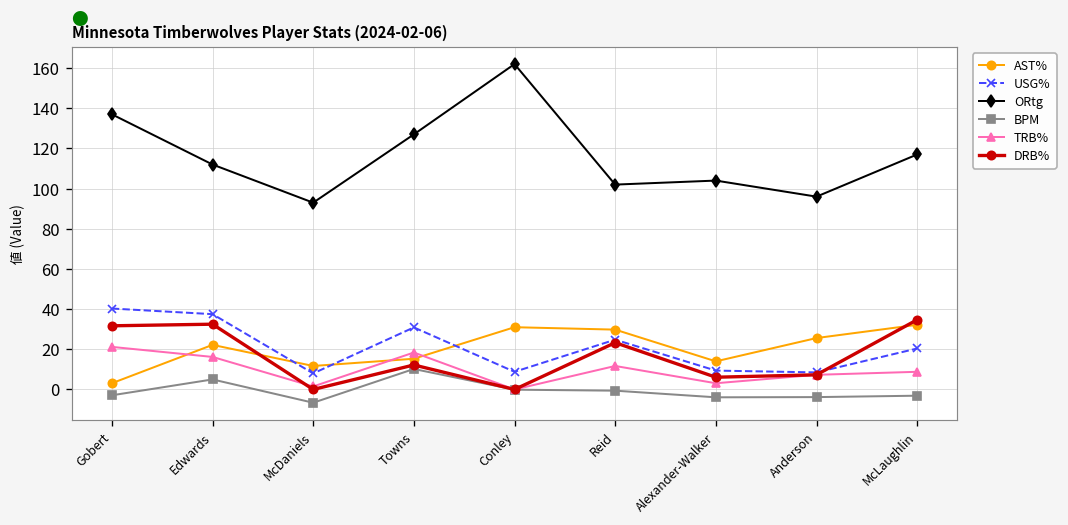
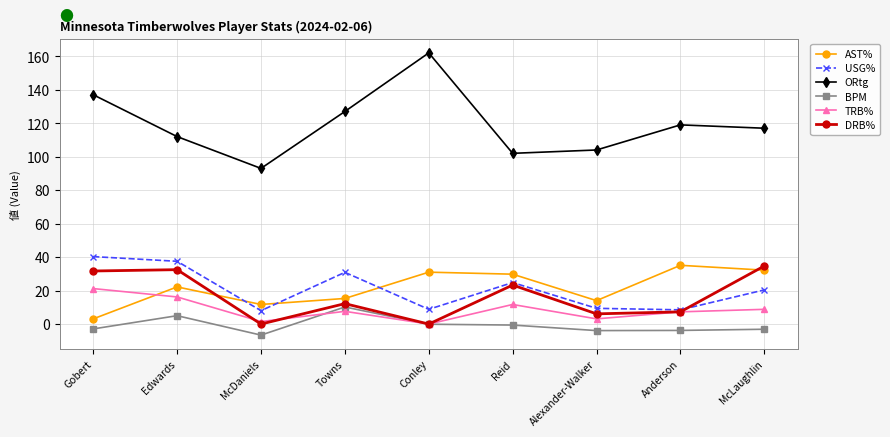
TRB%, Towns: 18 -> 8
AST%, Anderson: 26 -> 35
ORtg, Anderson: 96 -> 119
